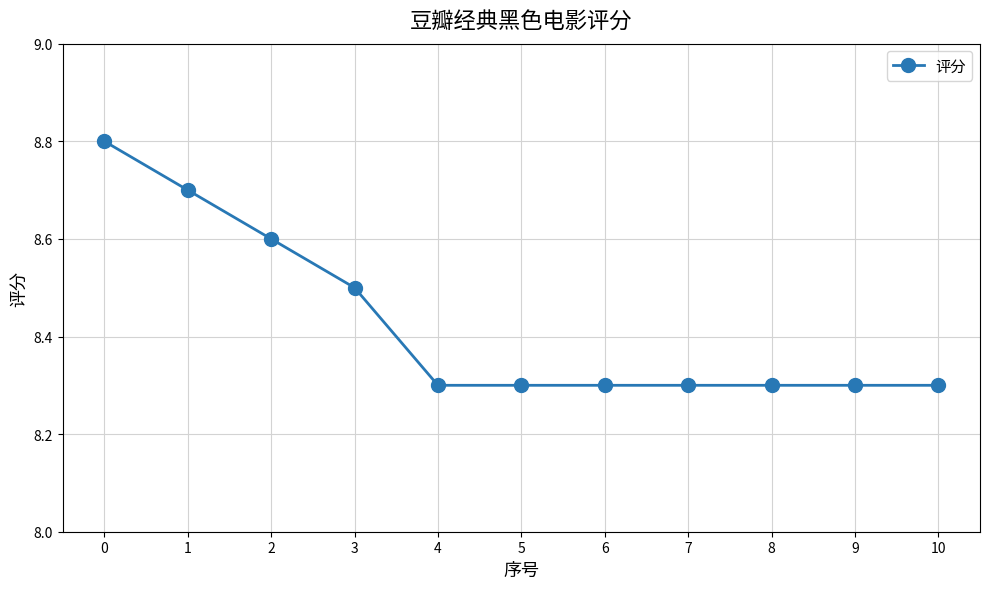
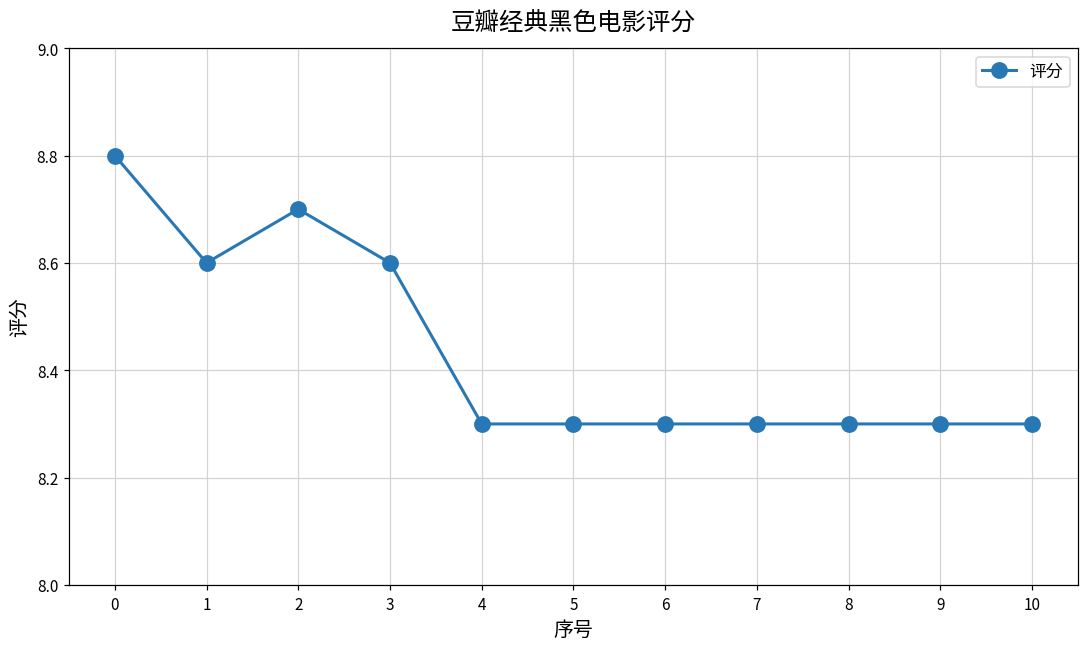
1: 8.7 -> 8.6
2: 8.6 -> 8.7
3: 8.5 -> 8.6
